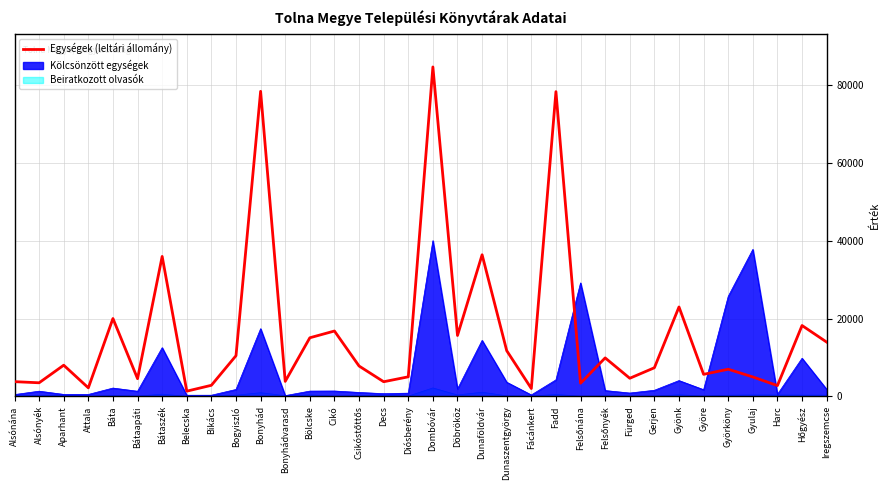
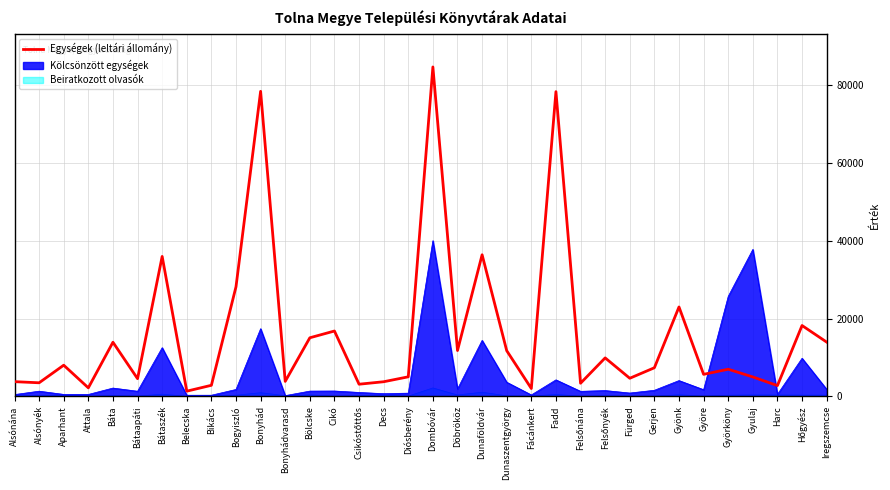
Egységek (leltári állomány), Báta: 20000 -> 14000
Egységek (leltári állomány), Bogyiszló: 10000 -> 28000
Egységek (leltári állomány), Csikóstőttős: 8000 -> 3000
Egységek (leltári állomány), Döbrököz: 16000 -> 12000
Kölcsönzött egységek, Felsőnána: 29000 -> 1000
